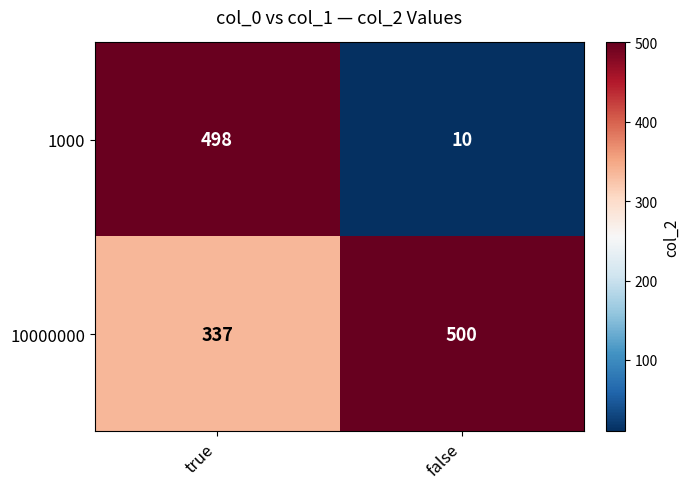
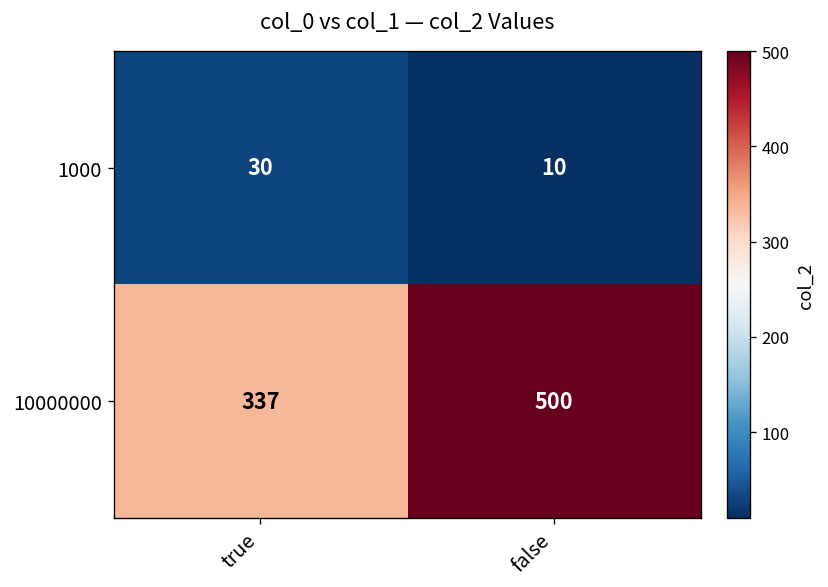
1000, true: 498 -> 30
